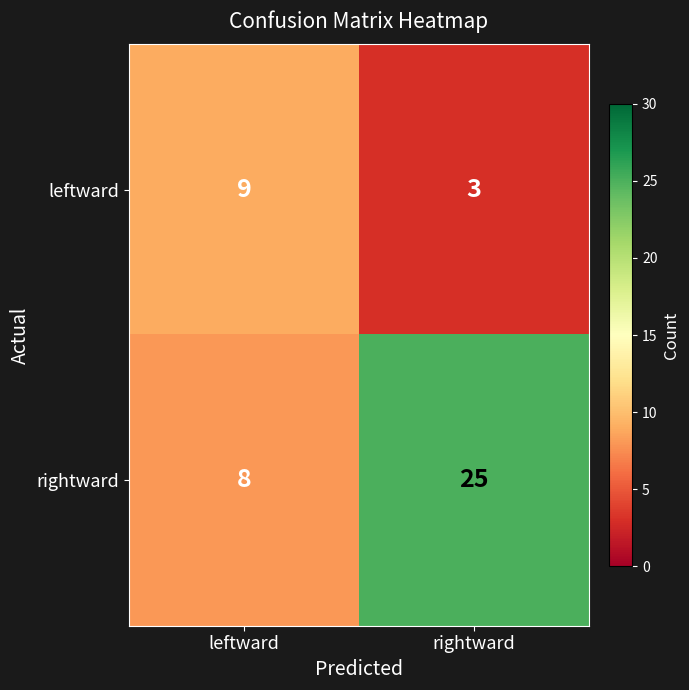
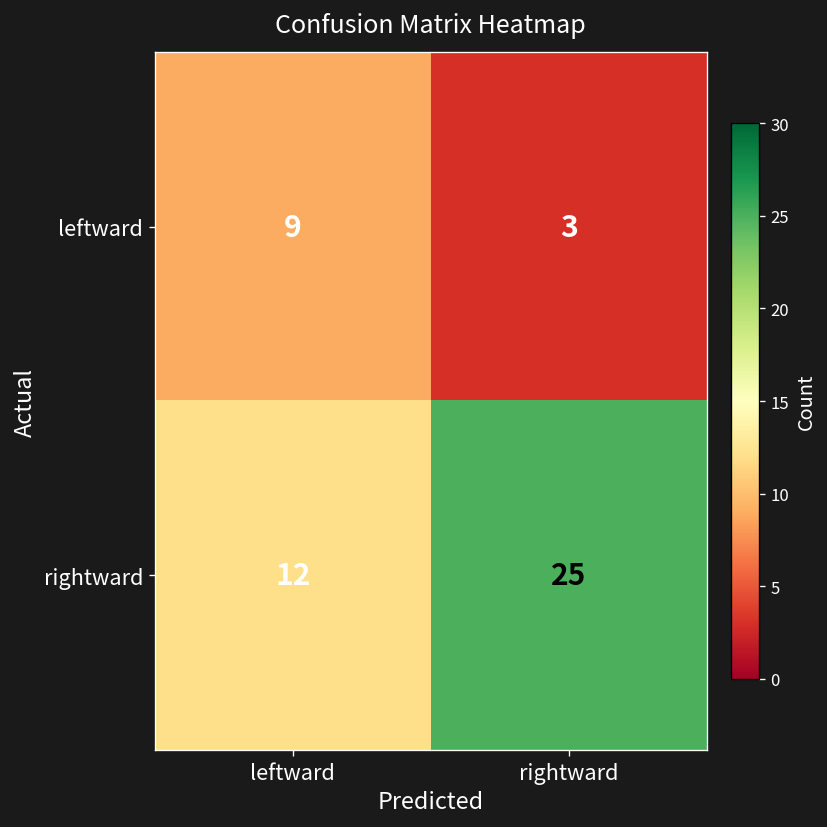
rightward, leftward: 8 -> 12
